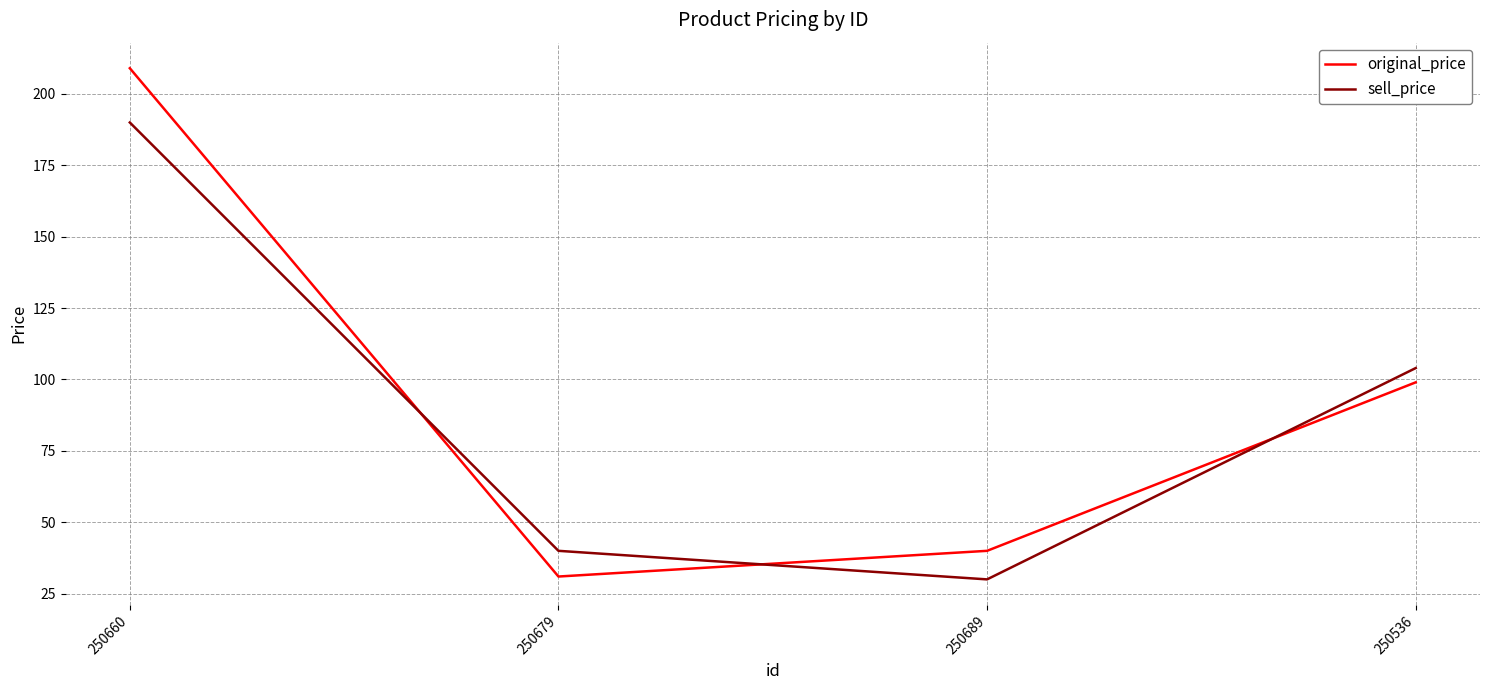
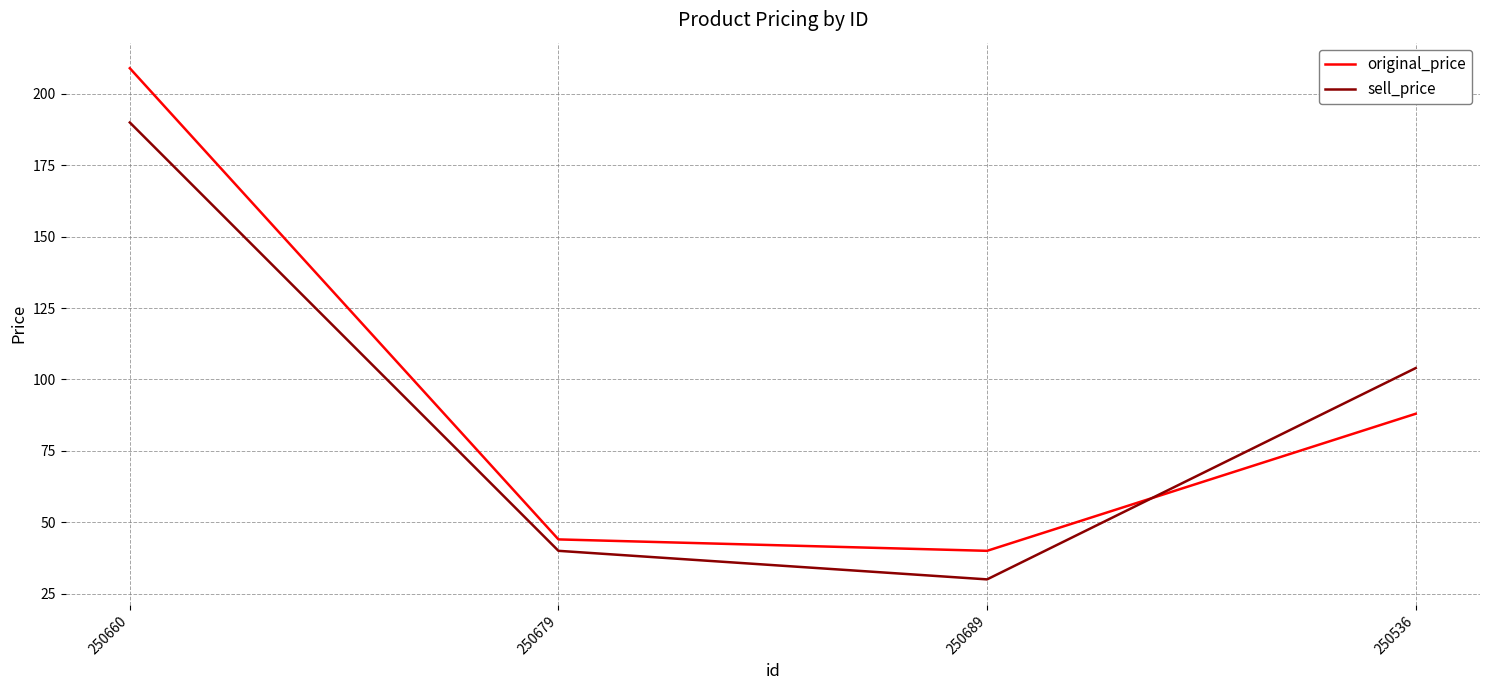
original_price, 250679: 31 -> 44
original_price, 250536: 99 -> 88
